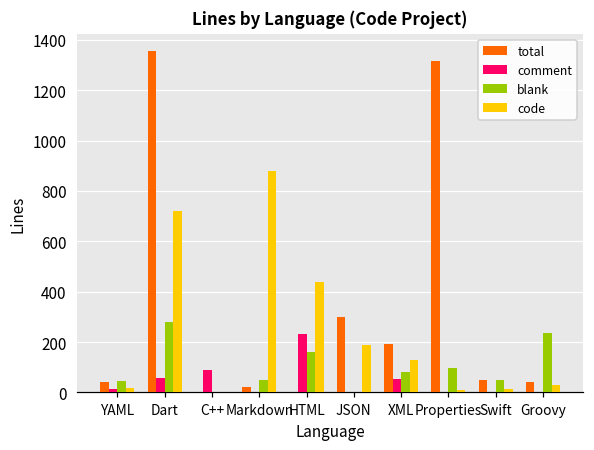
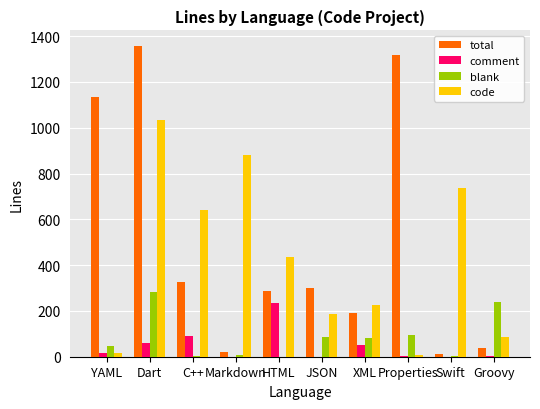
total, YAML: 40 -> 1130
code, Dart: 720 -> 1030
total, C++: 0 -> 330
code, C++: 0 -> 640
blank, Markdown: 50 -> 10
total, HTML: 0 -> 290
blank, HTML: 160 -> 0
blank, JSON: 0 -> 90
code, XML: 130 -> 230
total, Swift: 50 -> 10
blank, Swift: 50 -> 0
code, Swift: 10 -> 740
code, Groovy: 30 -> 90
